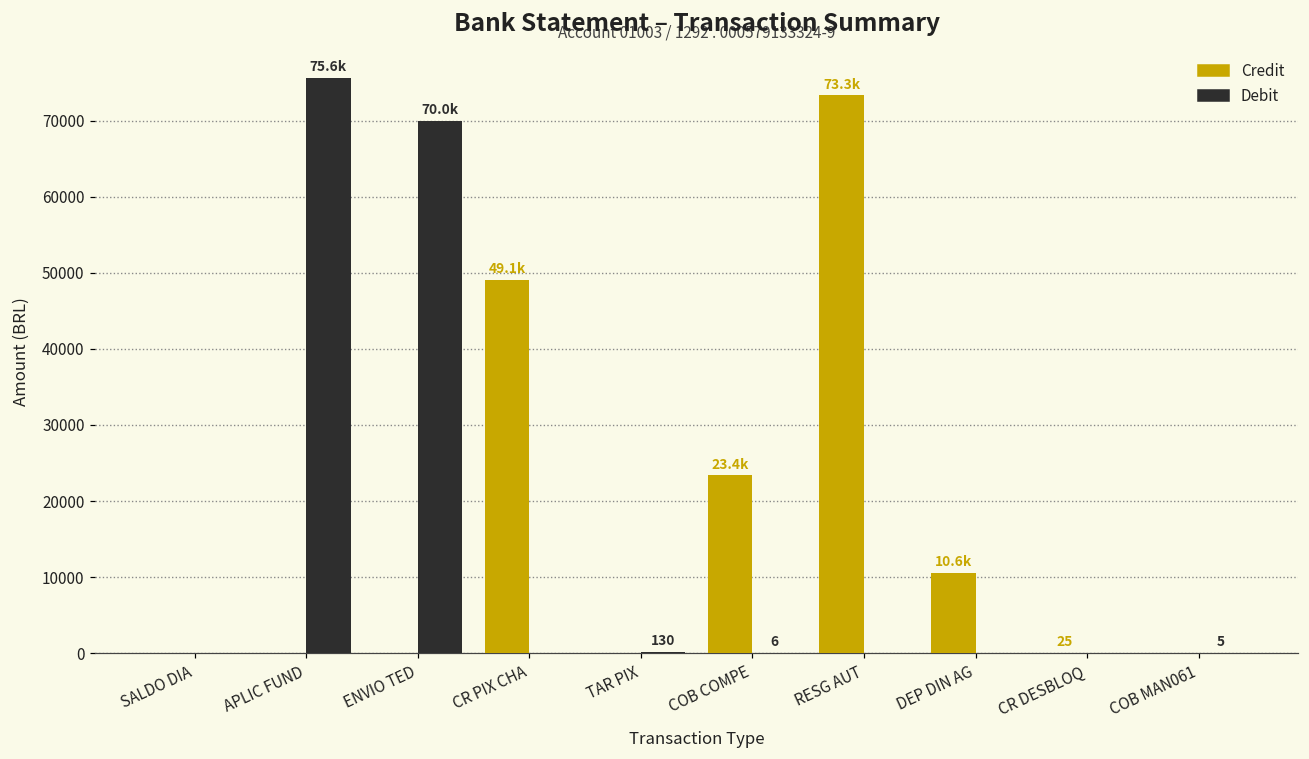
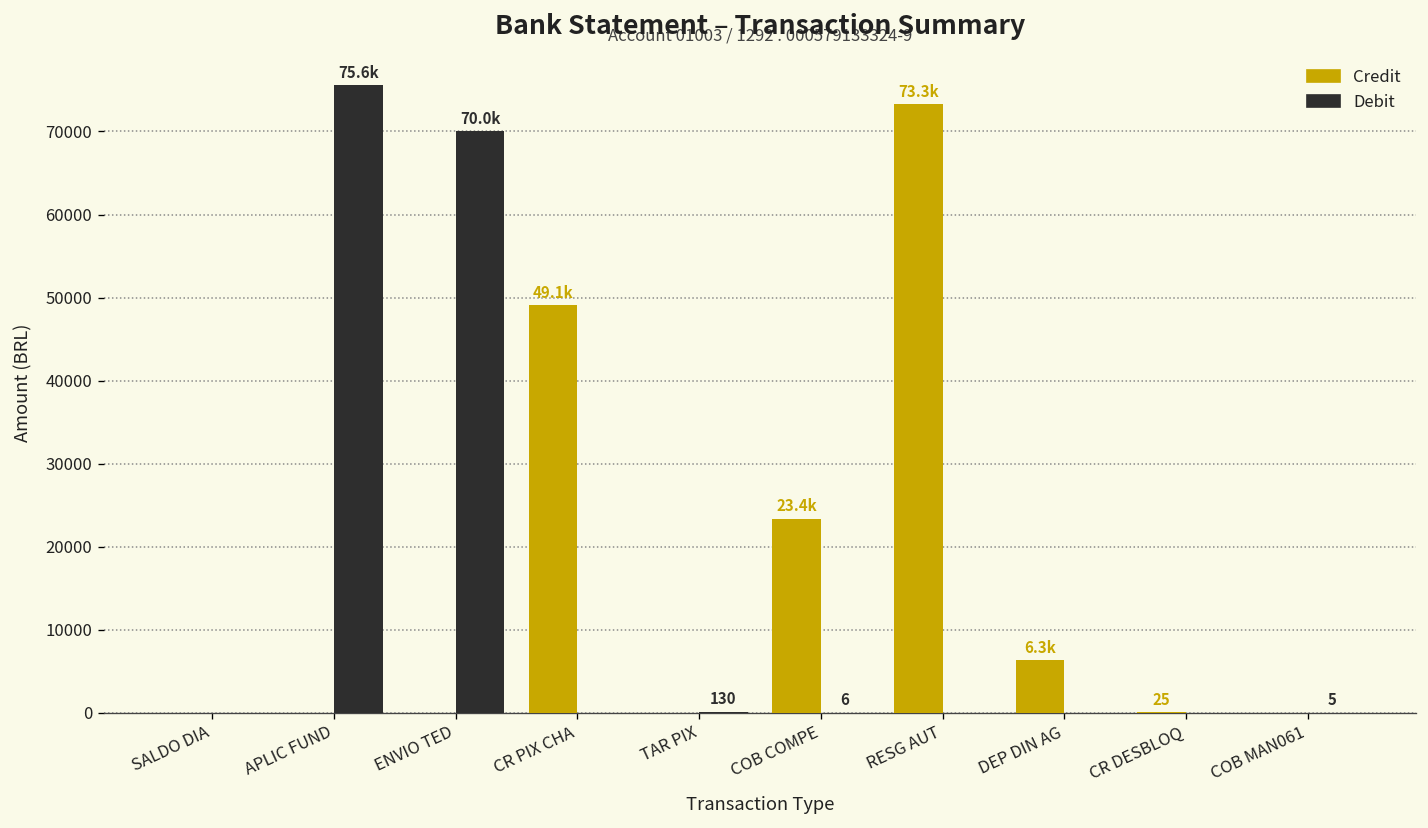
Credit, DEP DIN AG: 10.6k -> 6.3k
